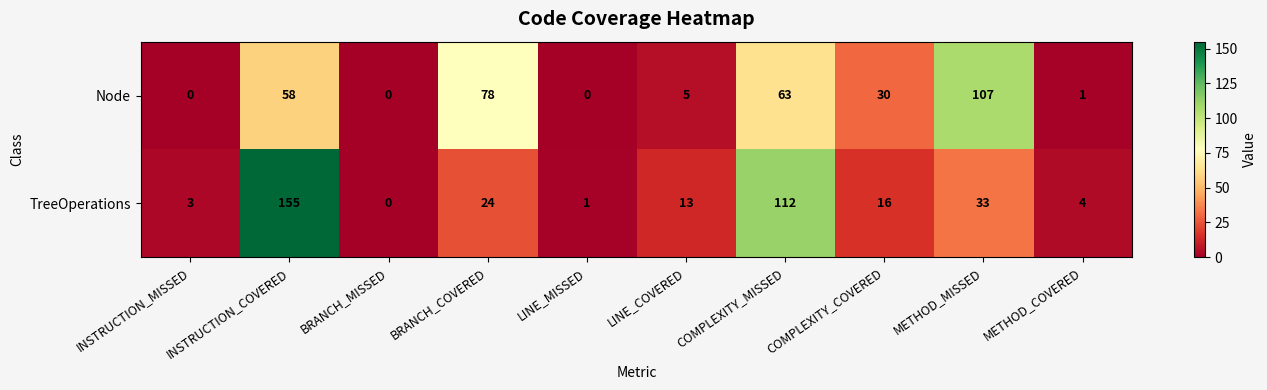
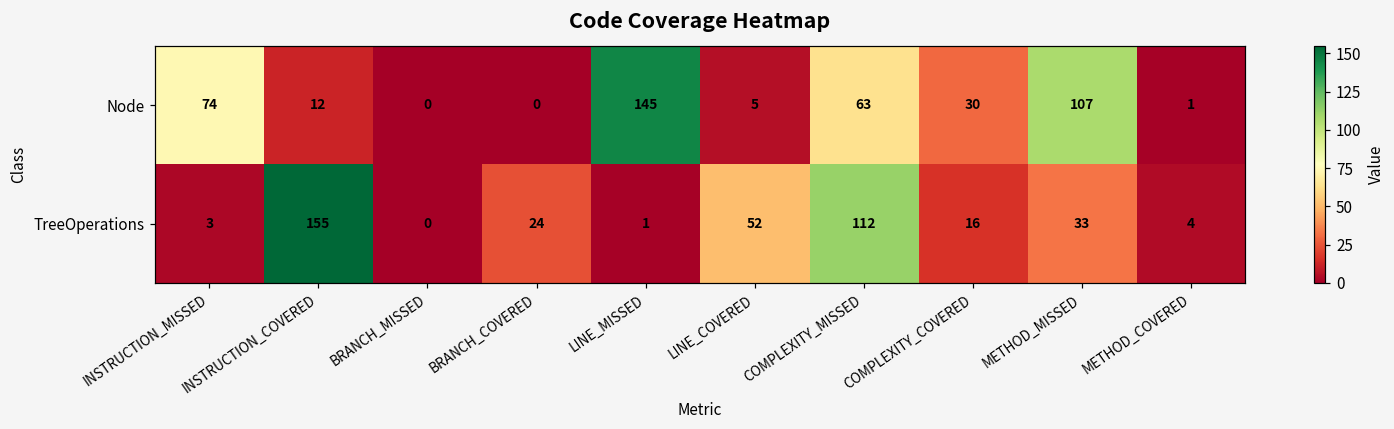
Node, INSTRUCTION_MISSED: 0 -> 74
Node, INSTRUCTION_COVERED: 58 -> 12
Node, BRANCH_COVERED: 78 -> 0
Node, LINE_MISSED: 0 -> 145
TreeOperations, LINE_COVERED: 13 -> 52
